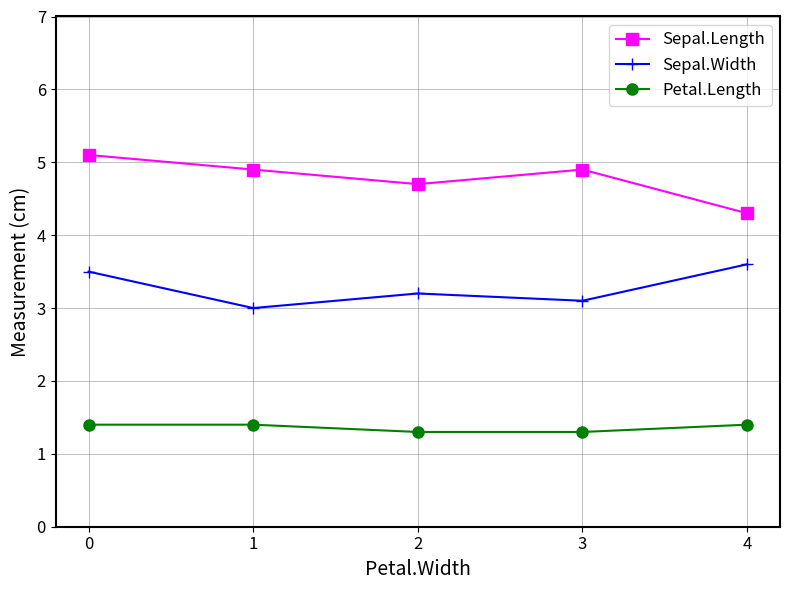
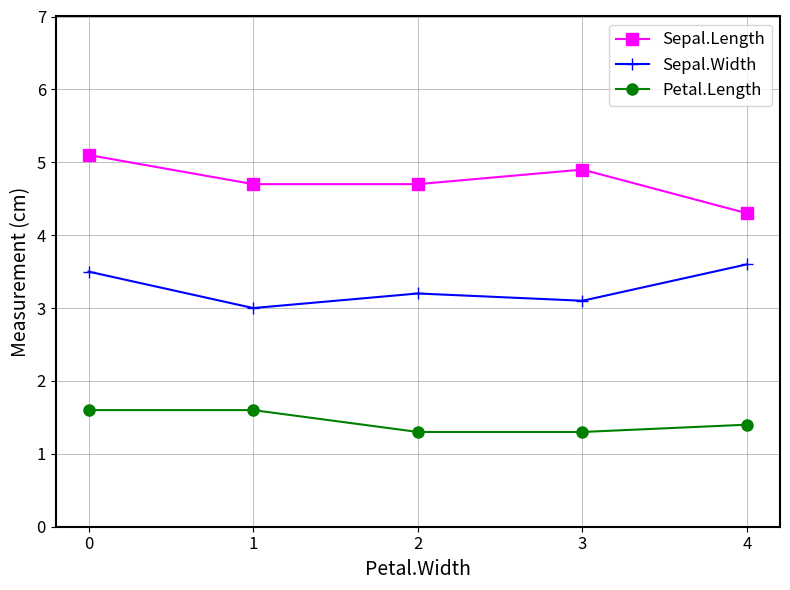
Petal.Length, 0: 1.4 -> 1.6
Sepal.Length, 1: 4.9 -> 4.7
Petal.Length, 1: 1.4 -> 1.6
